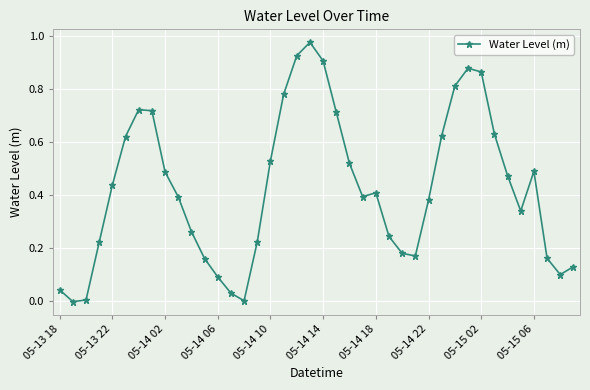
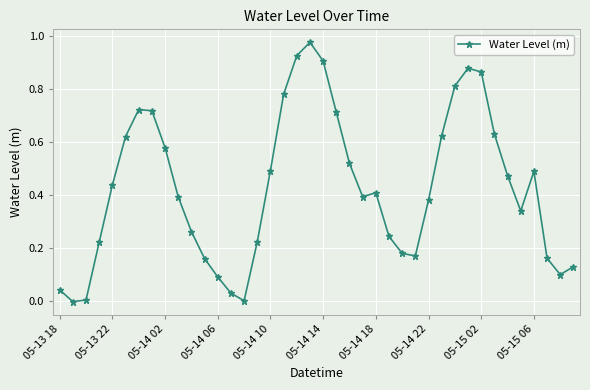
05-14 02: 0.49 -> 0.58
05-14 10: 0.53 -> 0.49
